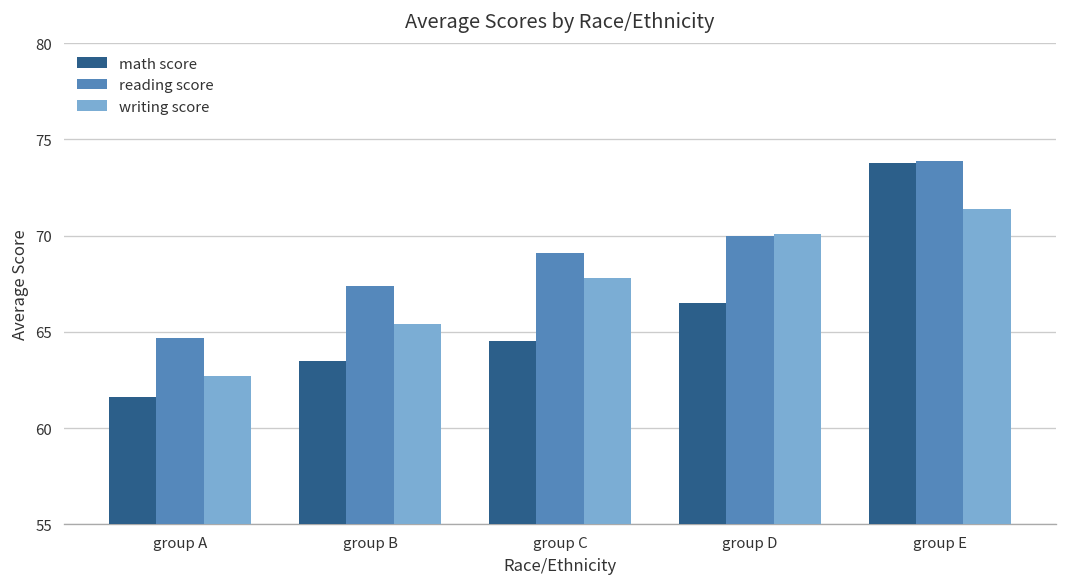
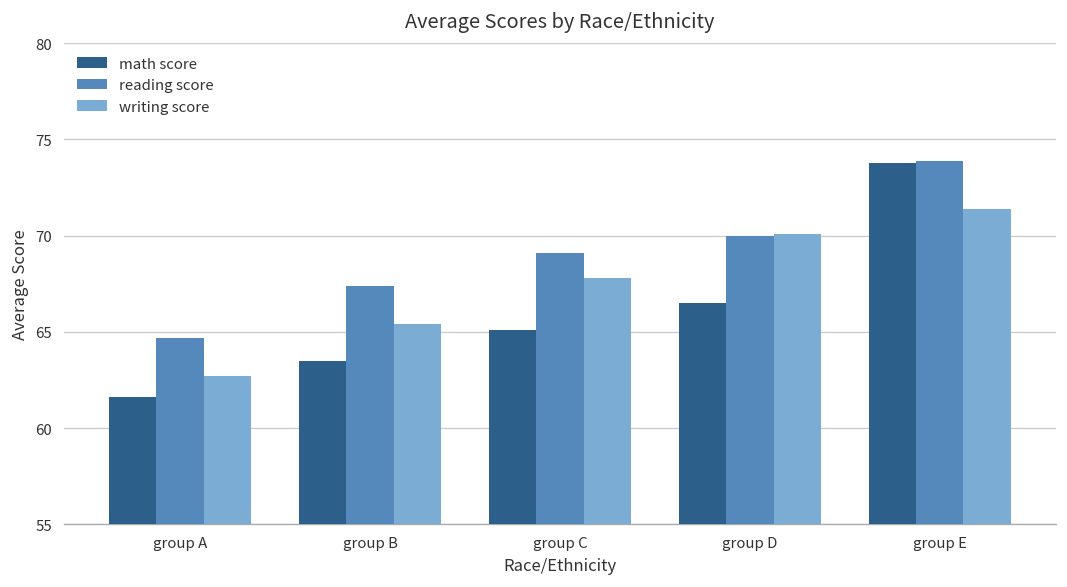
math score, group C: 64.5 -> 65.1
